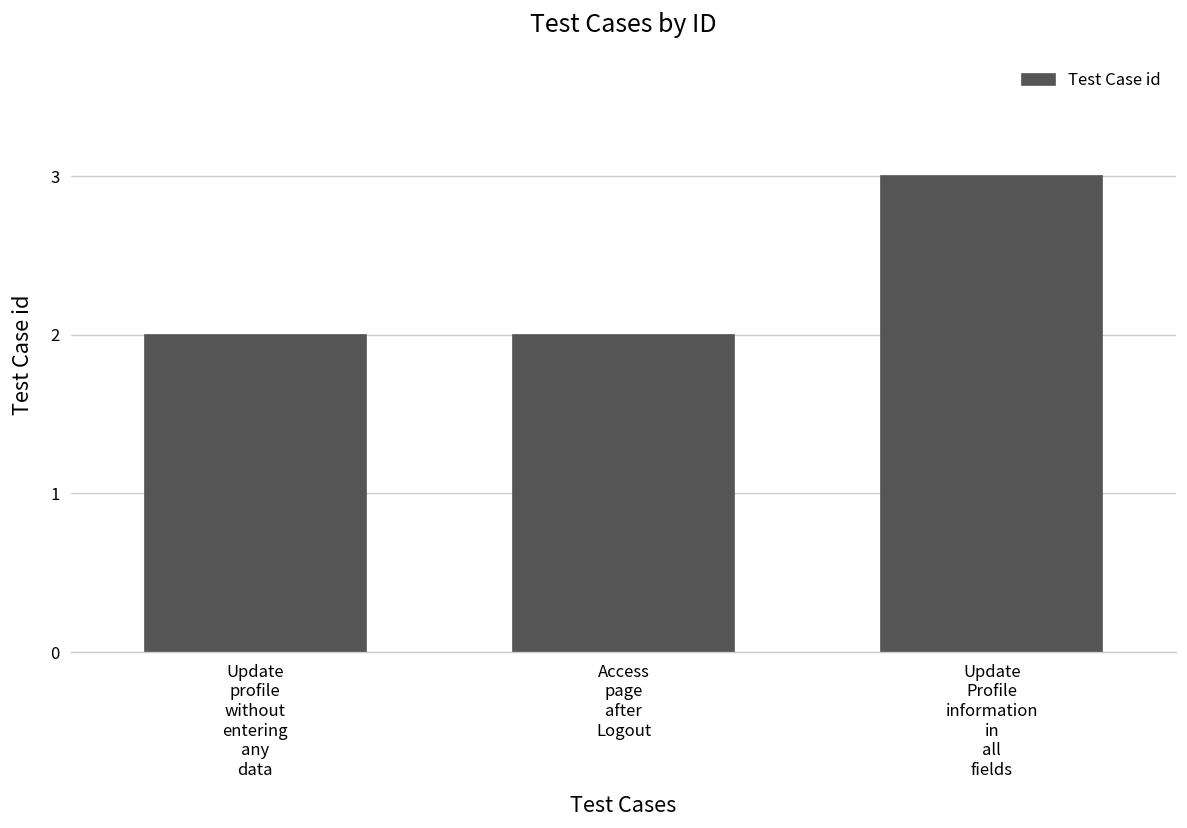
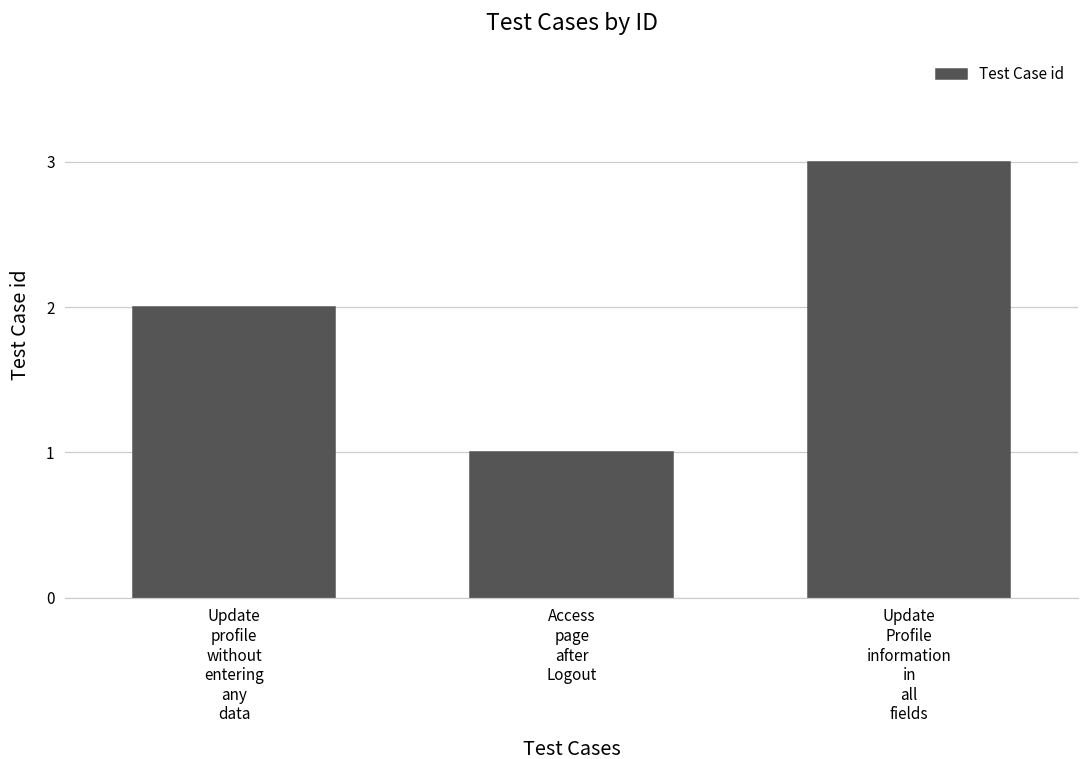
Access page after Logout: 2 -> 1
